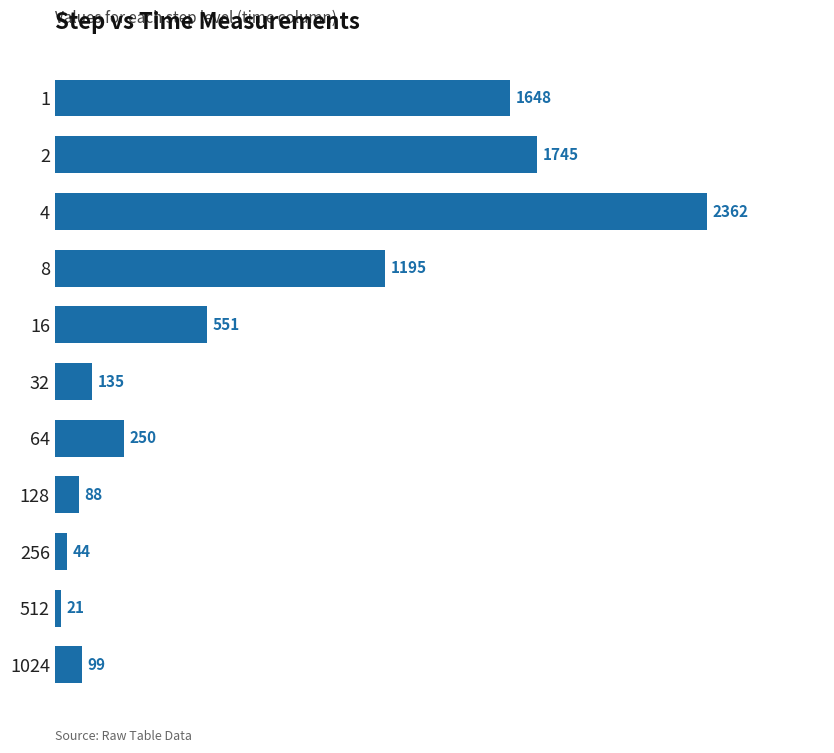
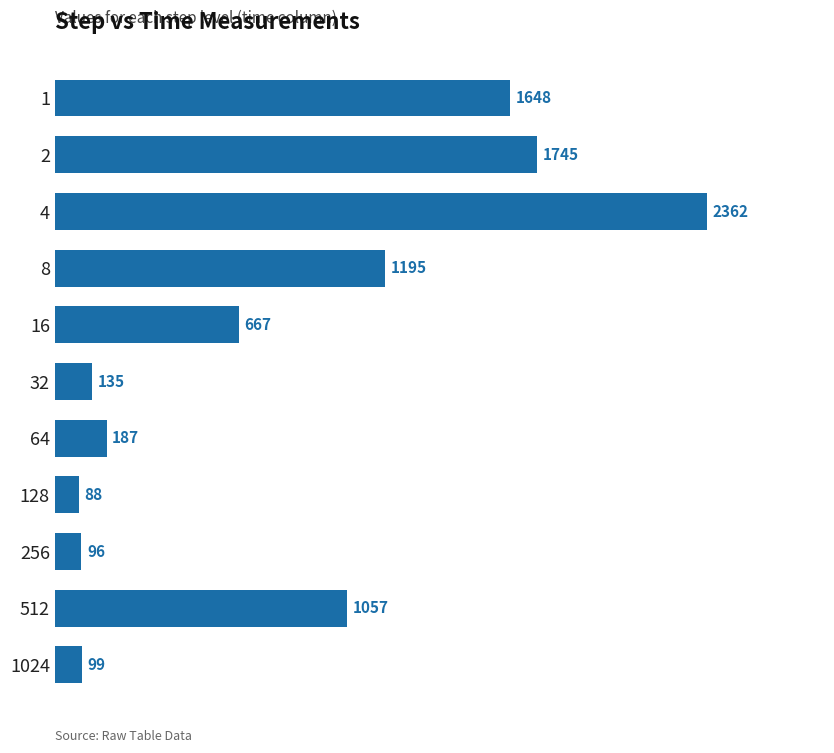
16: 551 -> 667
64: 250 -> 187
256: 44 -> 96
512: 21 -> 1057
